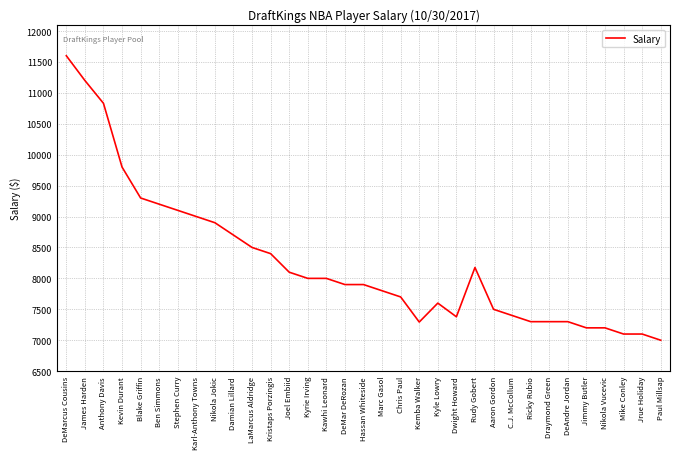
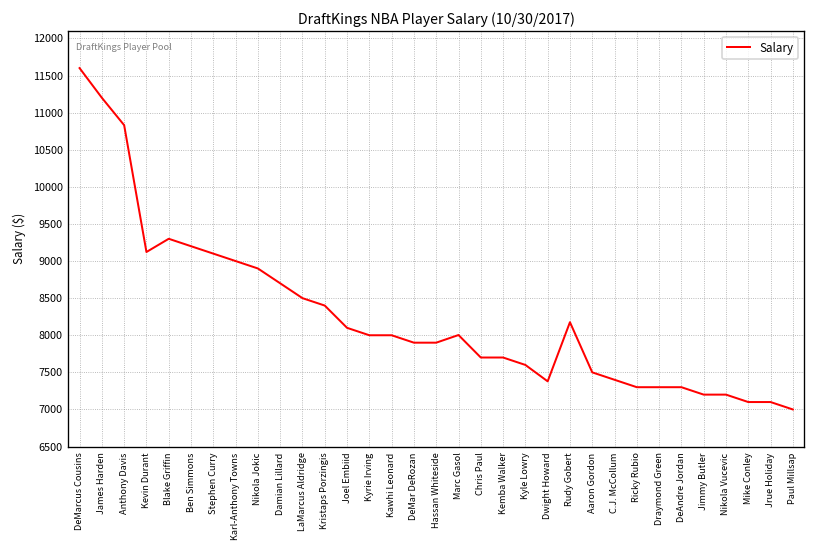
Kevin Durant: 9800 -> 9100
Marc Gasol: 7800 -> 8000
Kemba Walker: 7300 -> 7700
